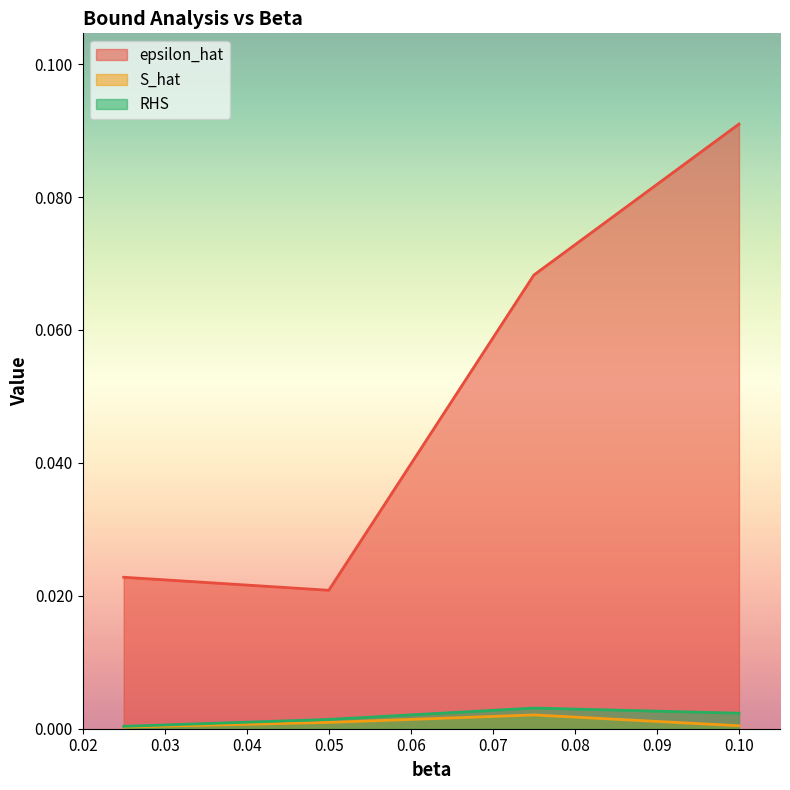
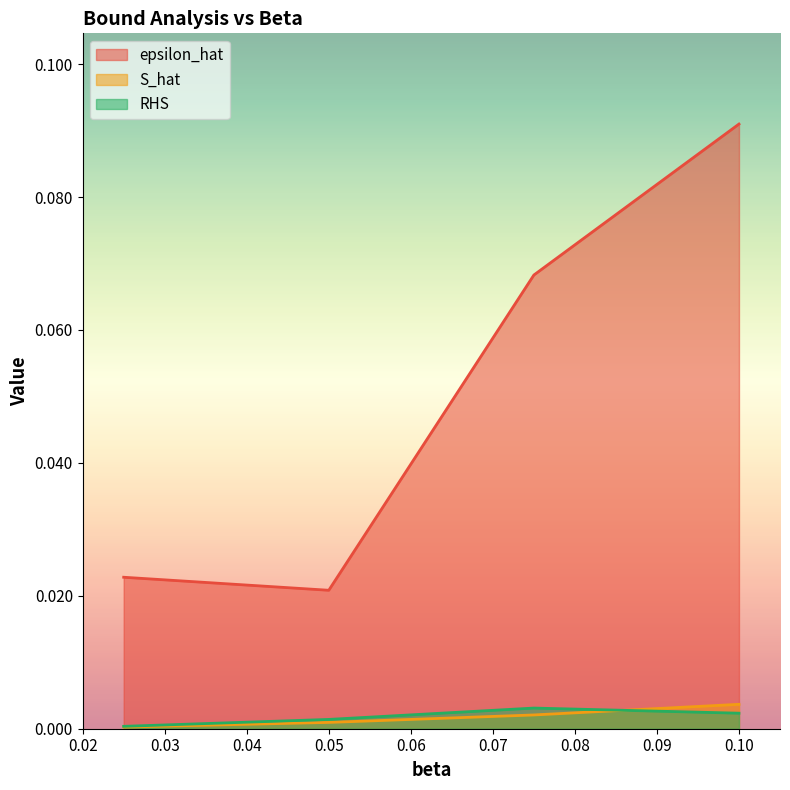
S_hat, 0.10: 0.000 -> 0.004
